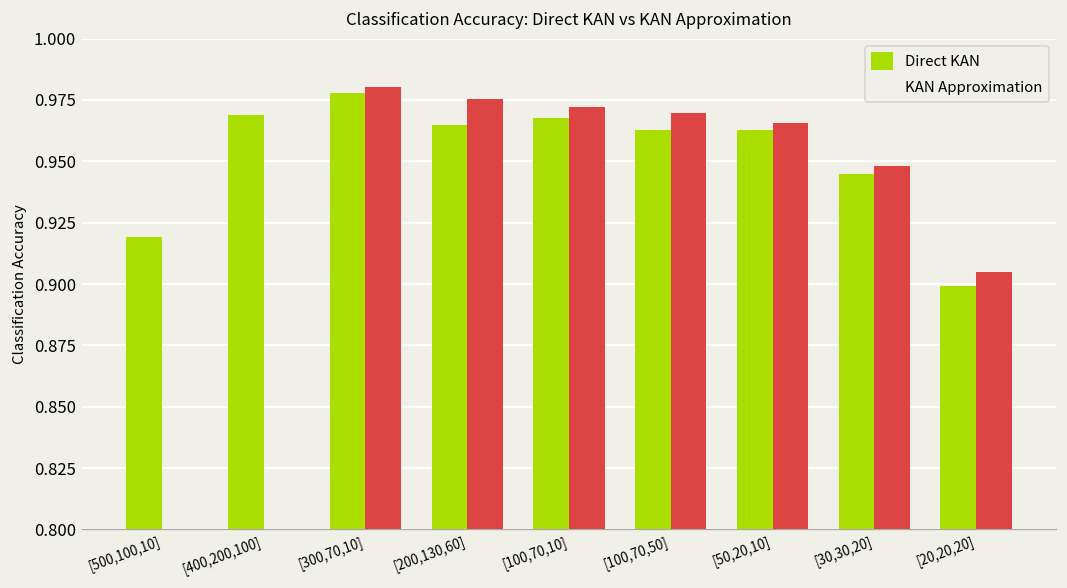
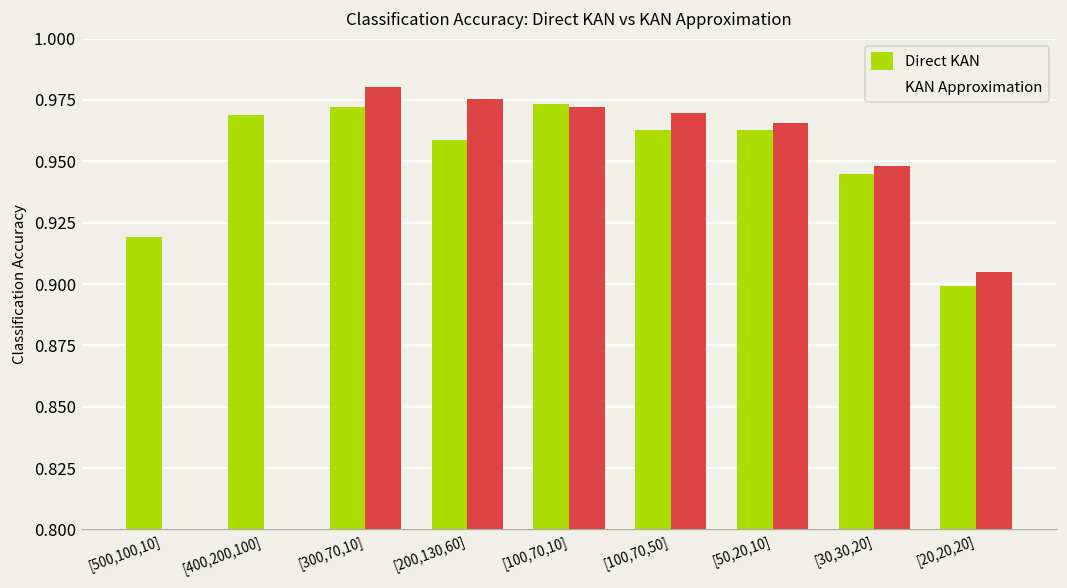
Direct KAN, [300,70,10]: 0.978 -> 0.972
Direct KAN, [200,130,60]: 0.965 -> 0.959
Direct KAN, [100,70,10]: 0.968 -> 0.973
